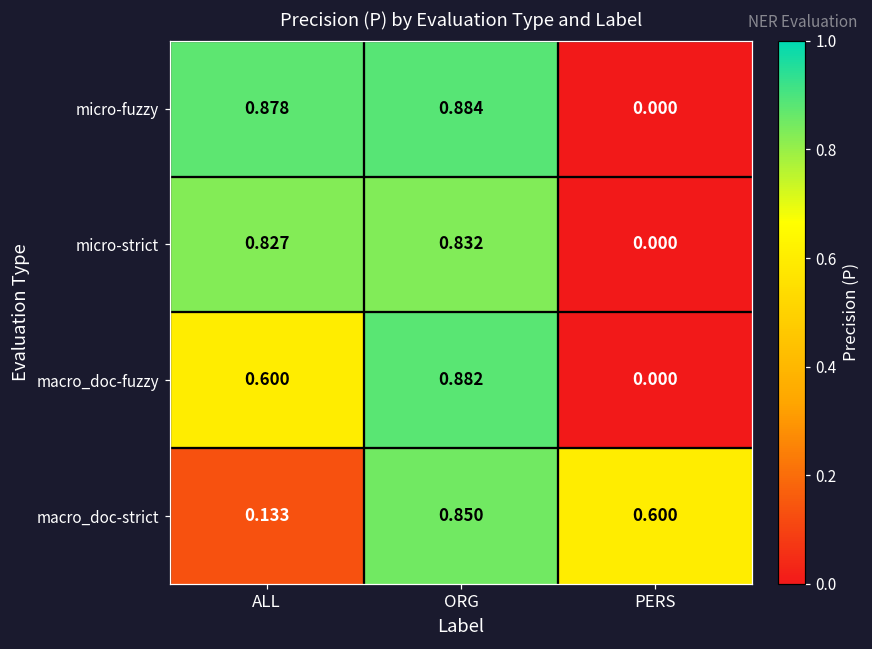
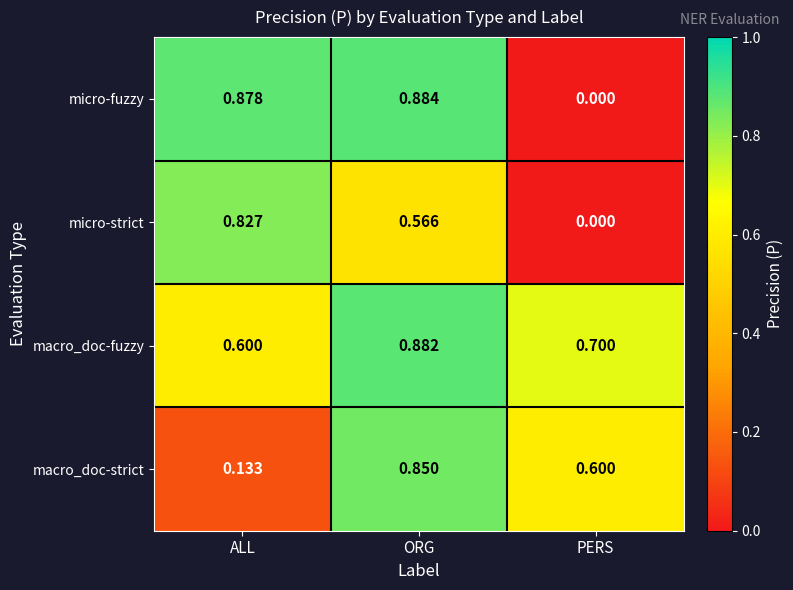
micro-strict, ORG: 0.832 -> 0.566
macro_doc-fuzzy, PERS: 0.000 -> 0.700
